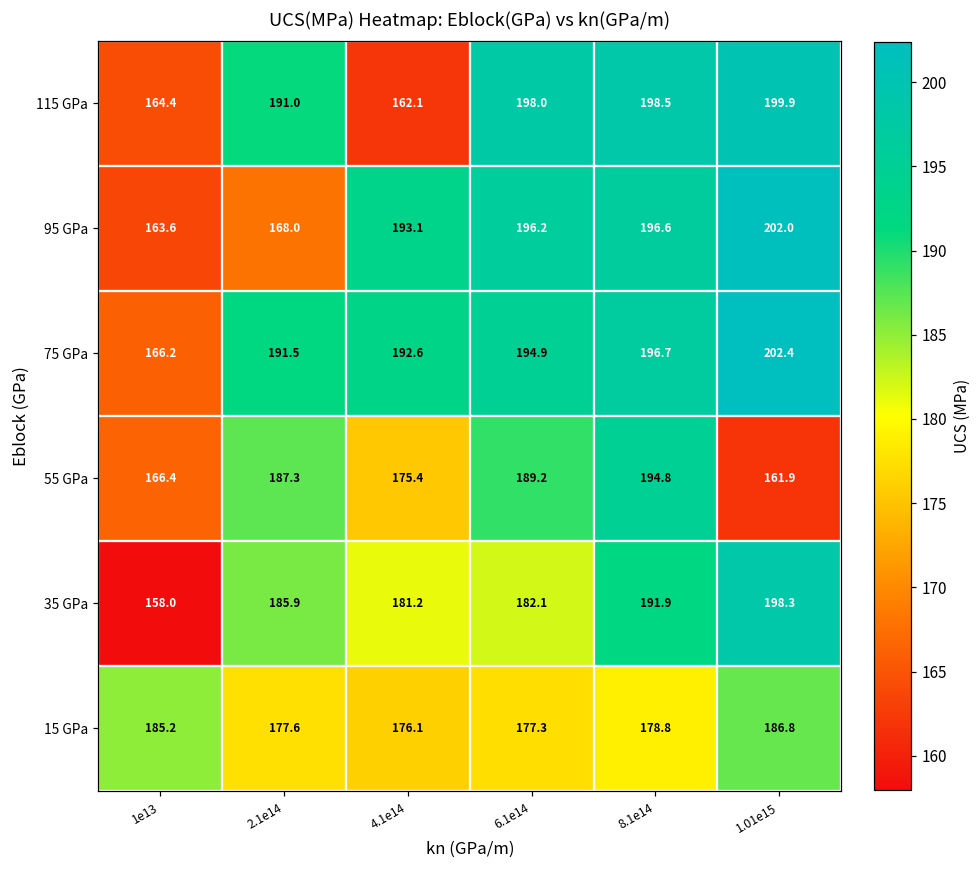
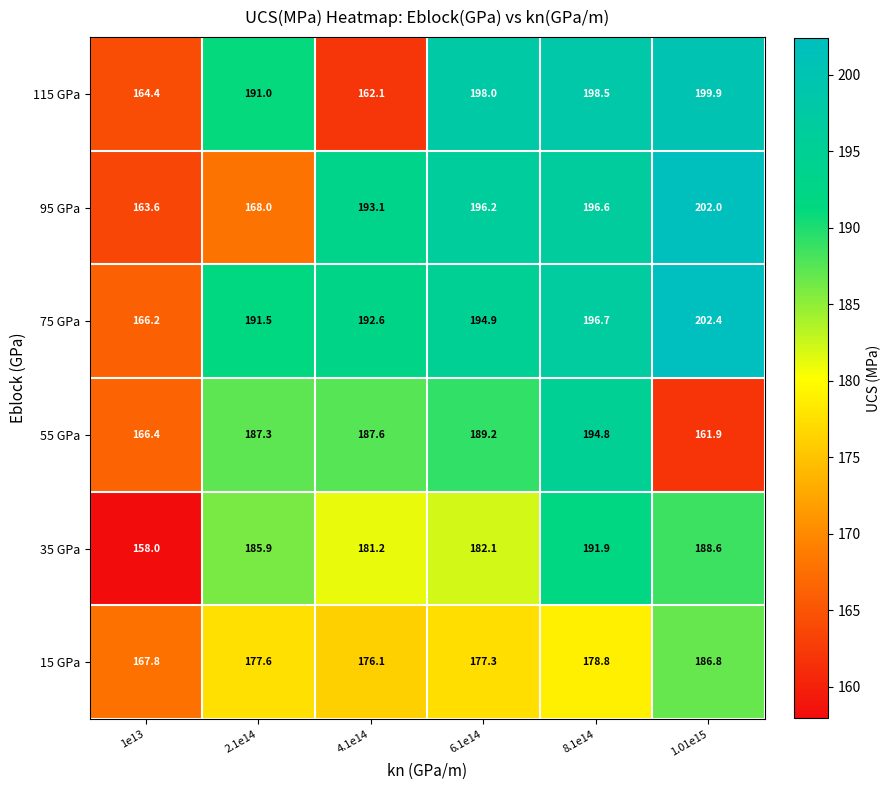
55 GPa, 4.1e14: 175.4 -> 187.6
35 GPa, 1.01e15: 198.3 -> 188.6
15 GPa, 1e13: 185.2 -> 167.8
